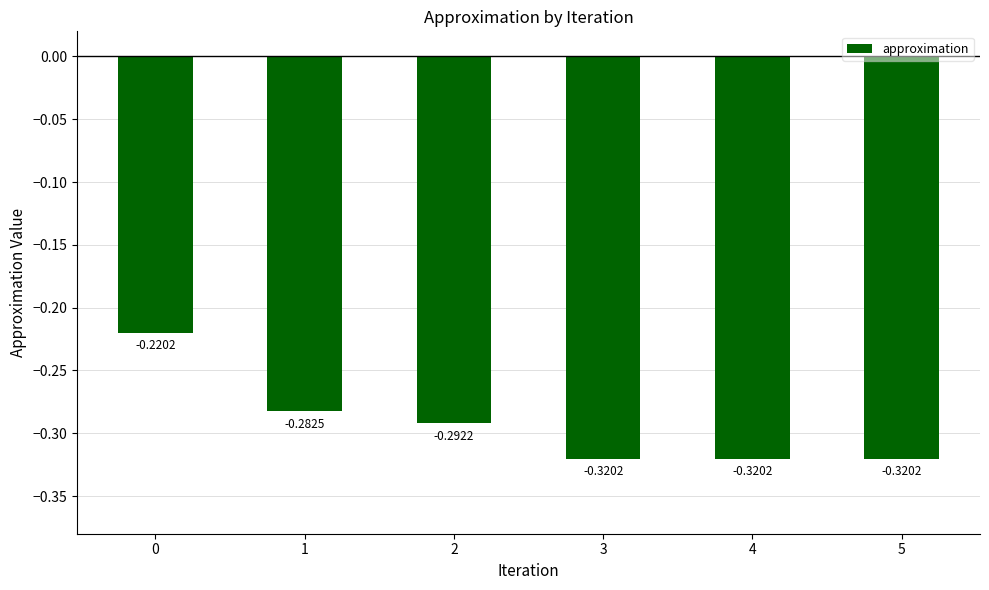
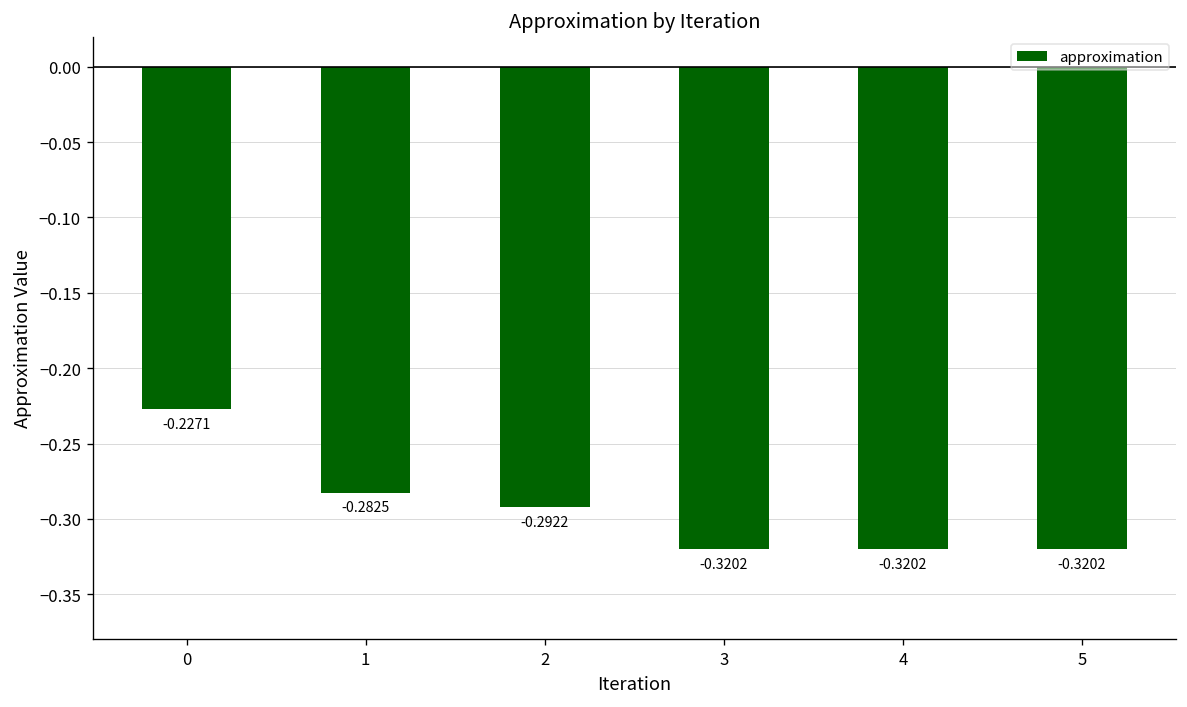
0: -0.2202 -> -0.2271
